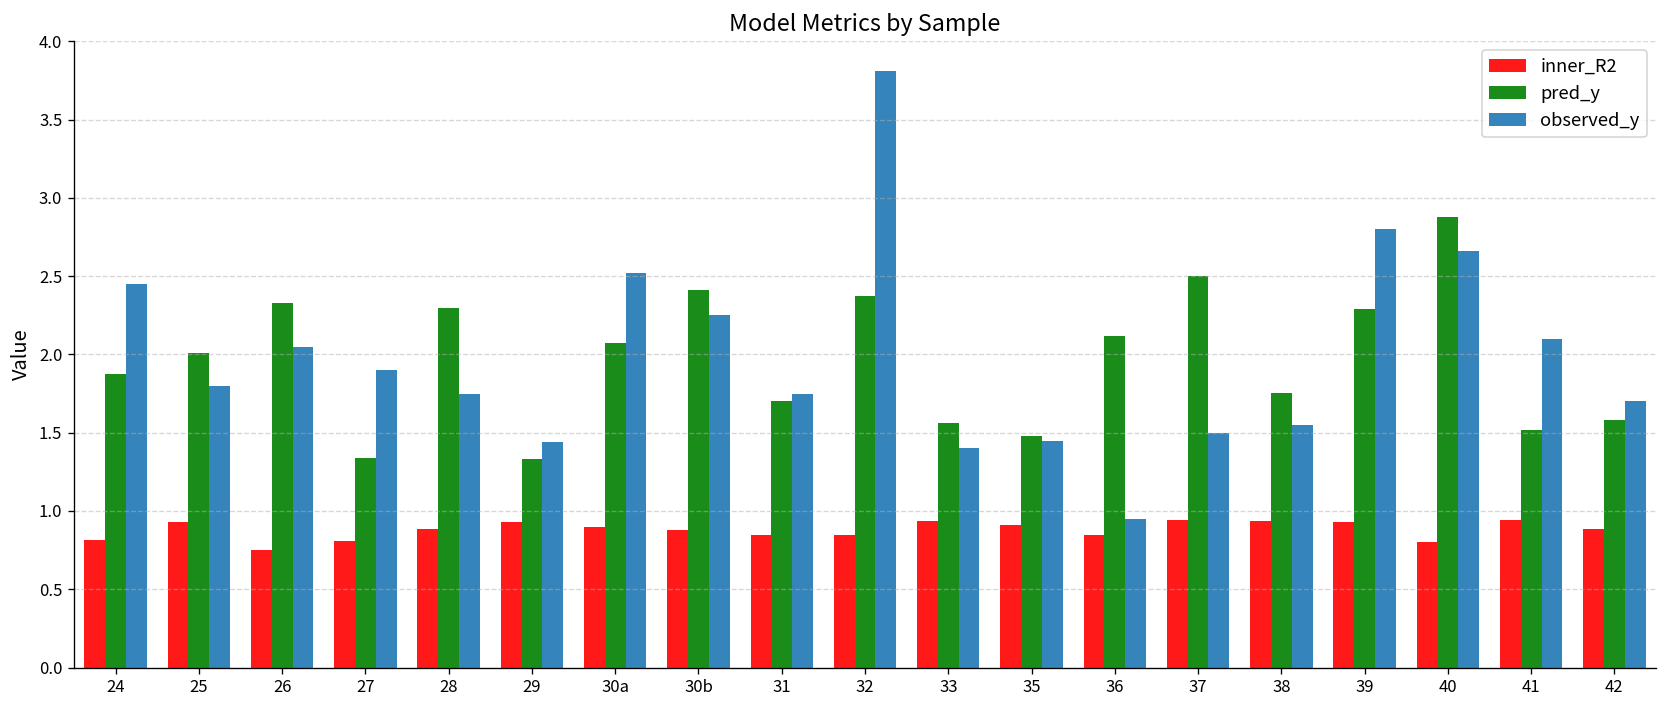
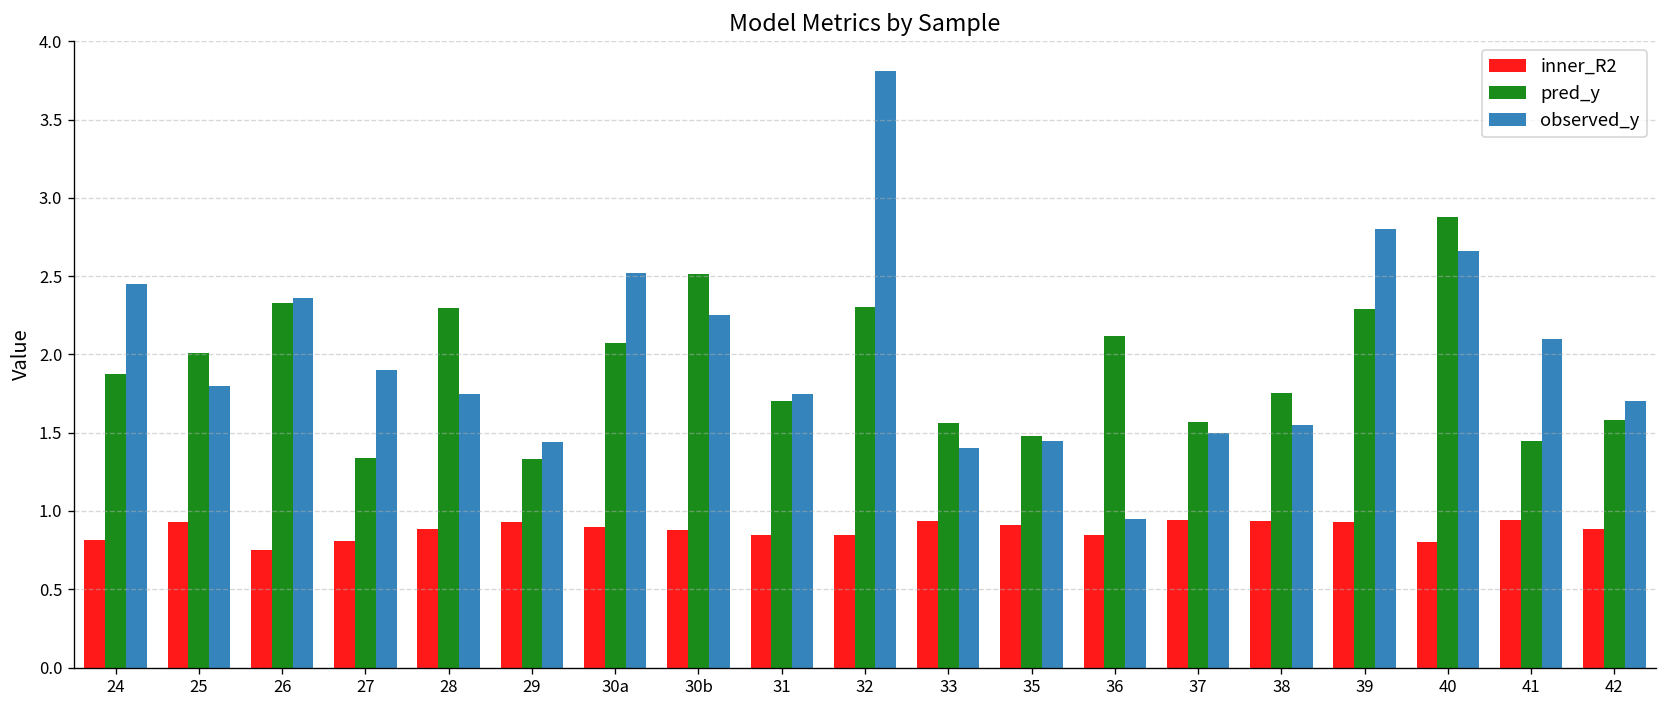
observed_y, 26: 2.05 -> 2.36
pred_y, 30b: 2.41 -> 2.51
pred_y, 32: 2.37 -> 2.30
pred_y, 37: 2.50 -> 1.57
pred_y, 41: 1.52 -> 1.45
